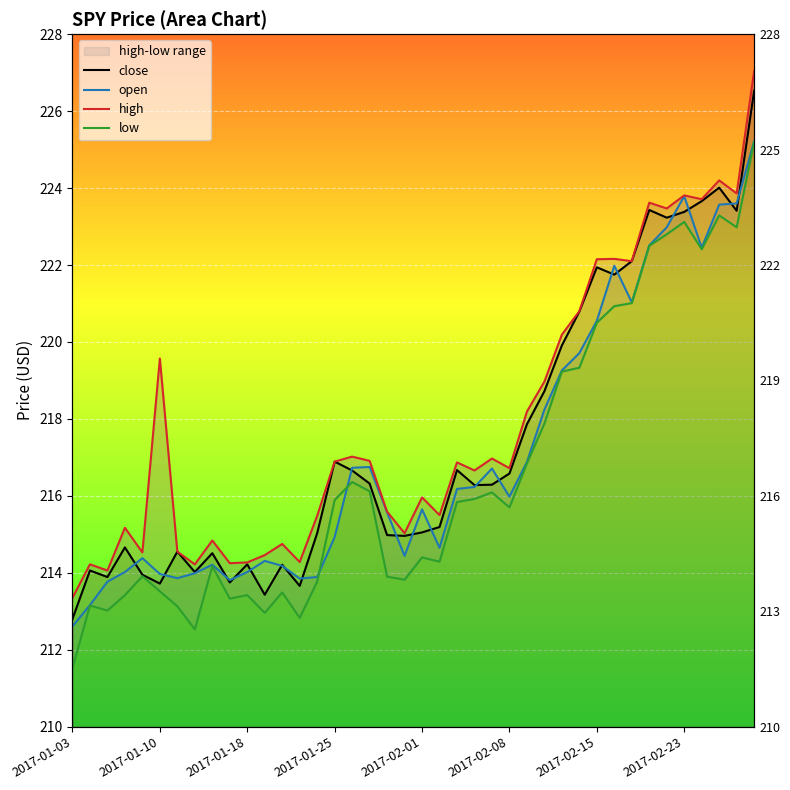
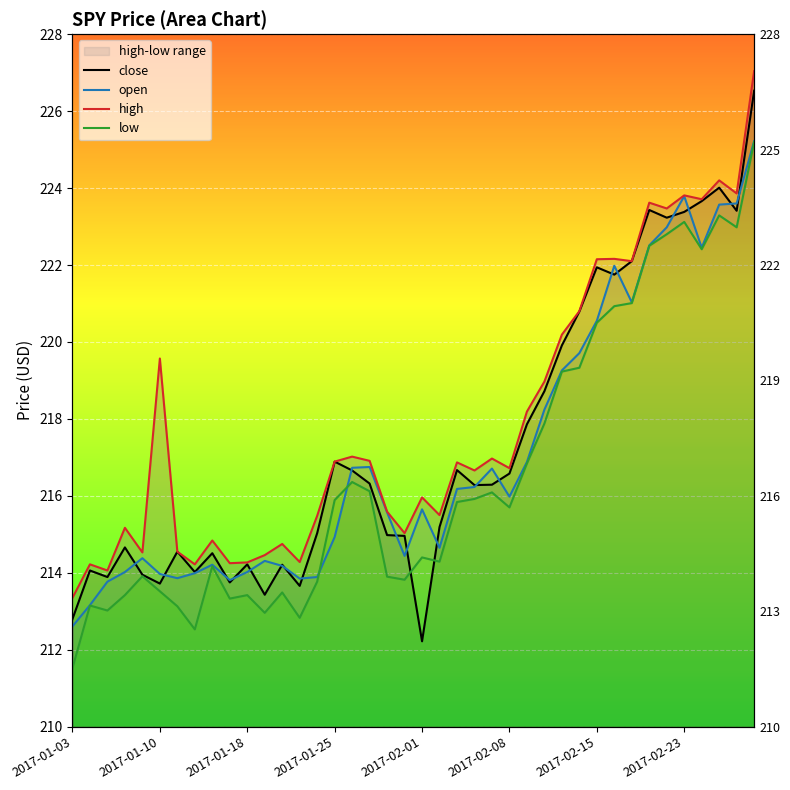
close, 2017-02-01: 215.1 -> 212.2
